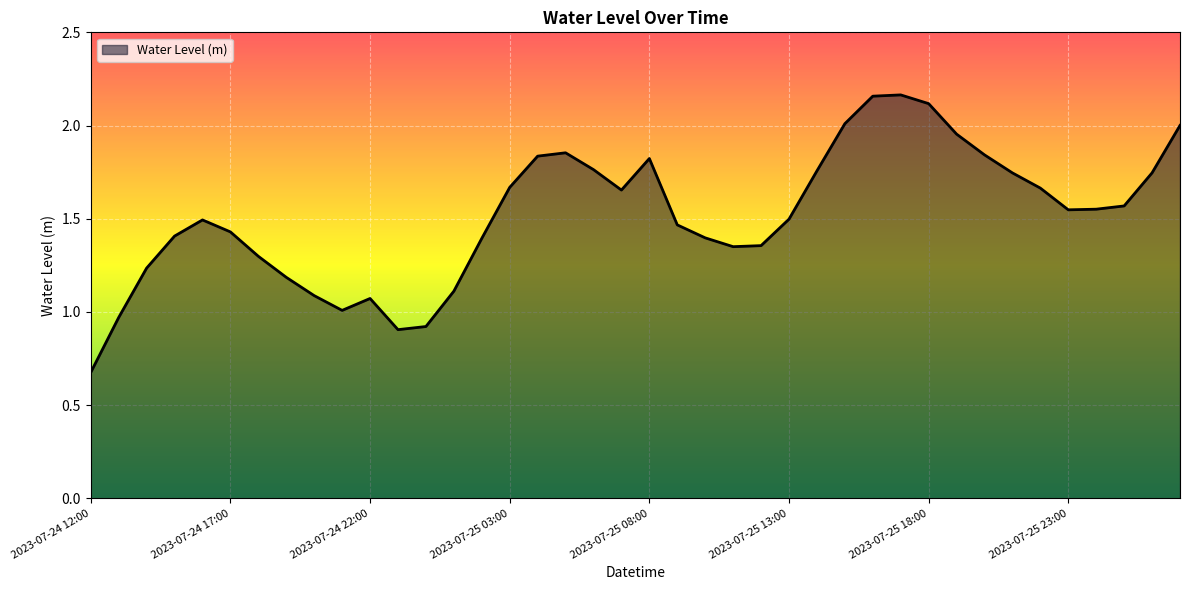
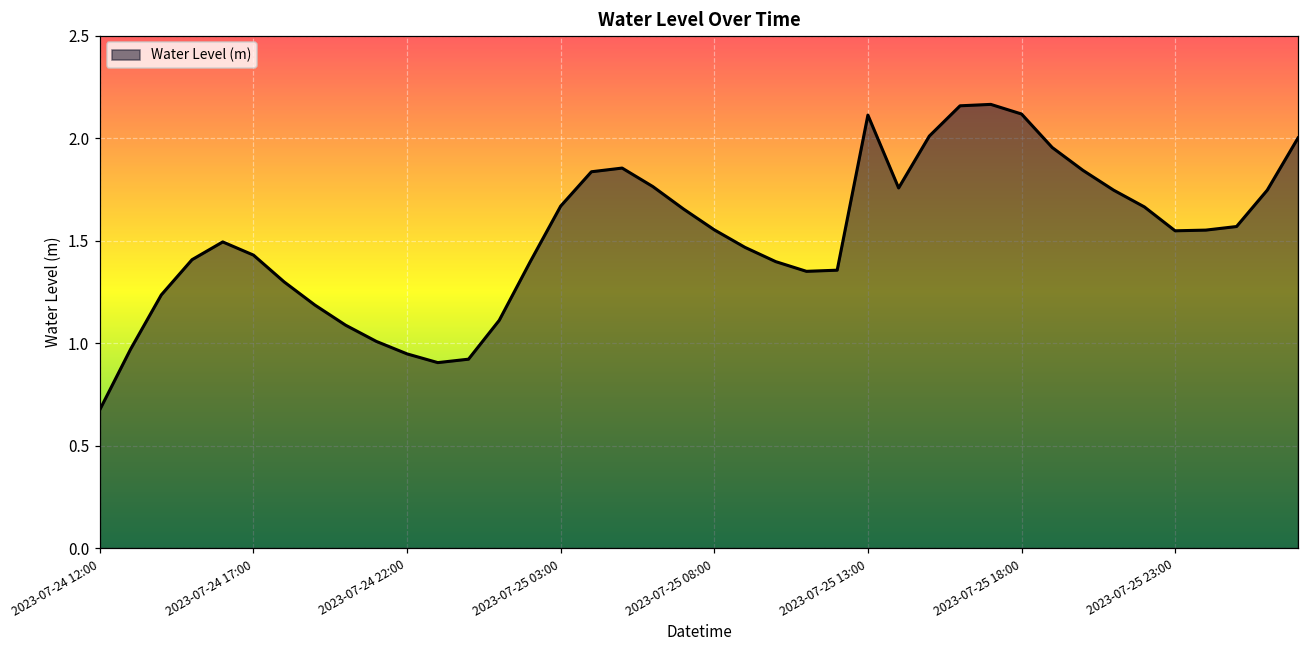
2023-07-24 22:00: 1.07 -> 0.95
2023-07-25 08:00: 1.82 -> 1.55
2023-07-25 13:00: 1.50 -> 2.11
